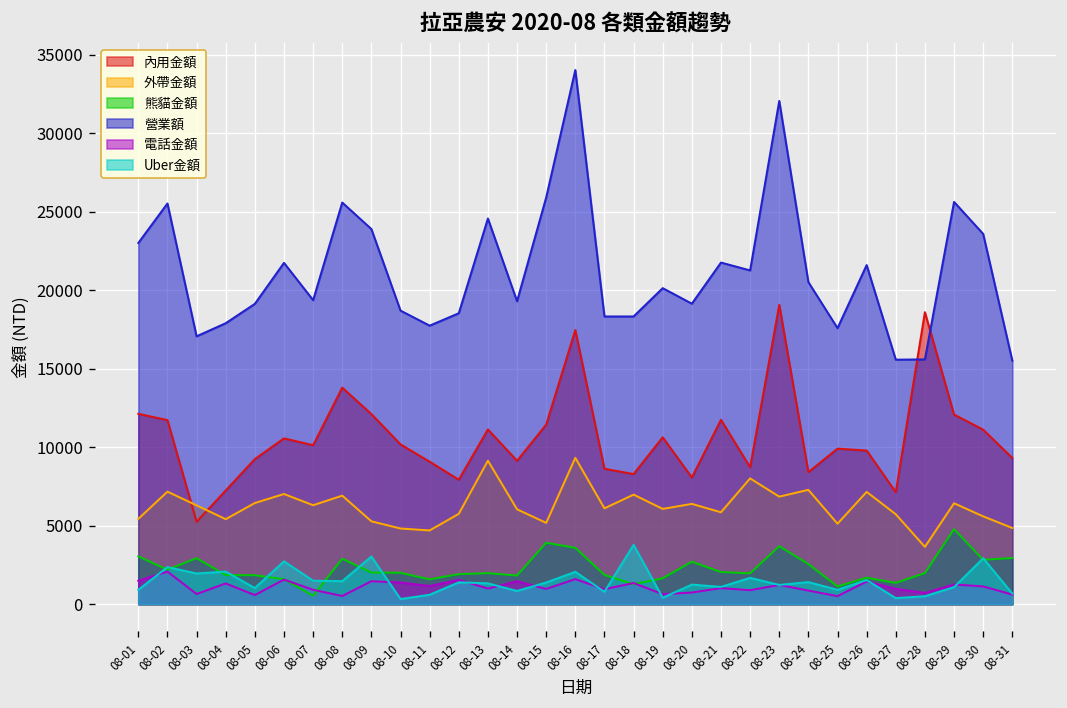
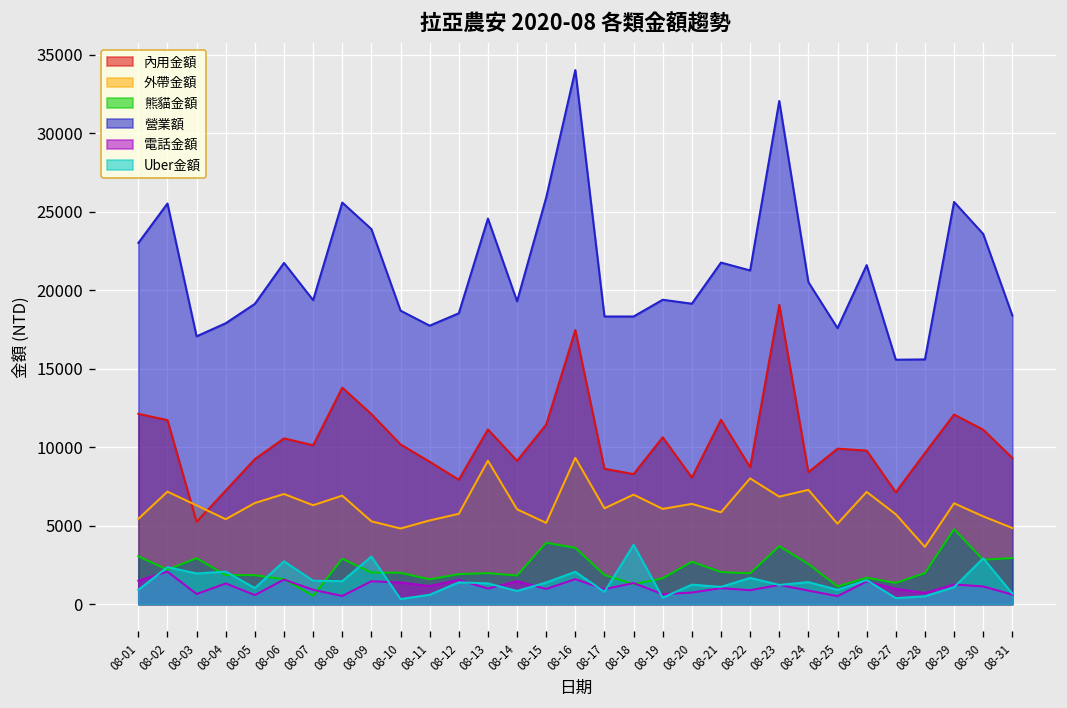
外帶金額, 08-11: 4700 -> 5300
營業額, 08-19: 20100 -> 19400
內用金額, 08-28: 18600 -> 9600
營業額, 08-31: 15500 -> 18400
